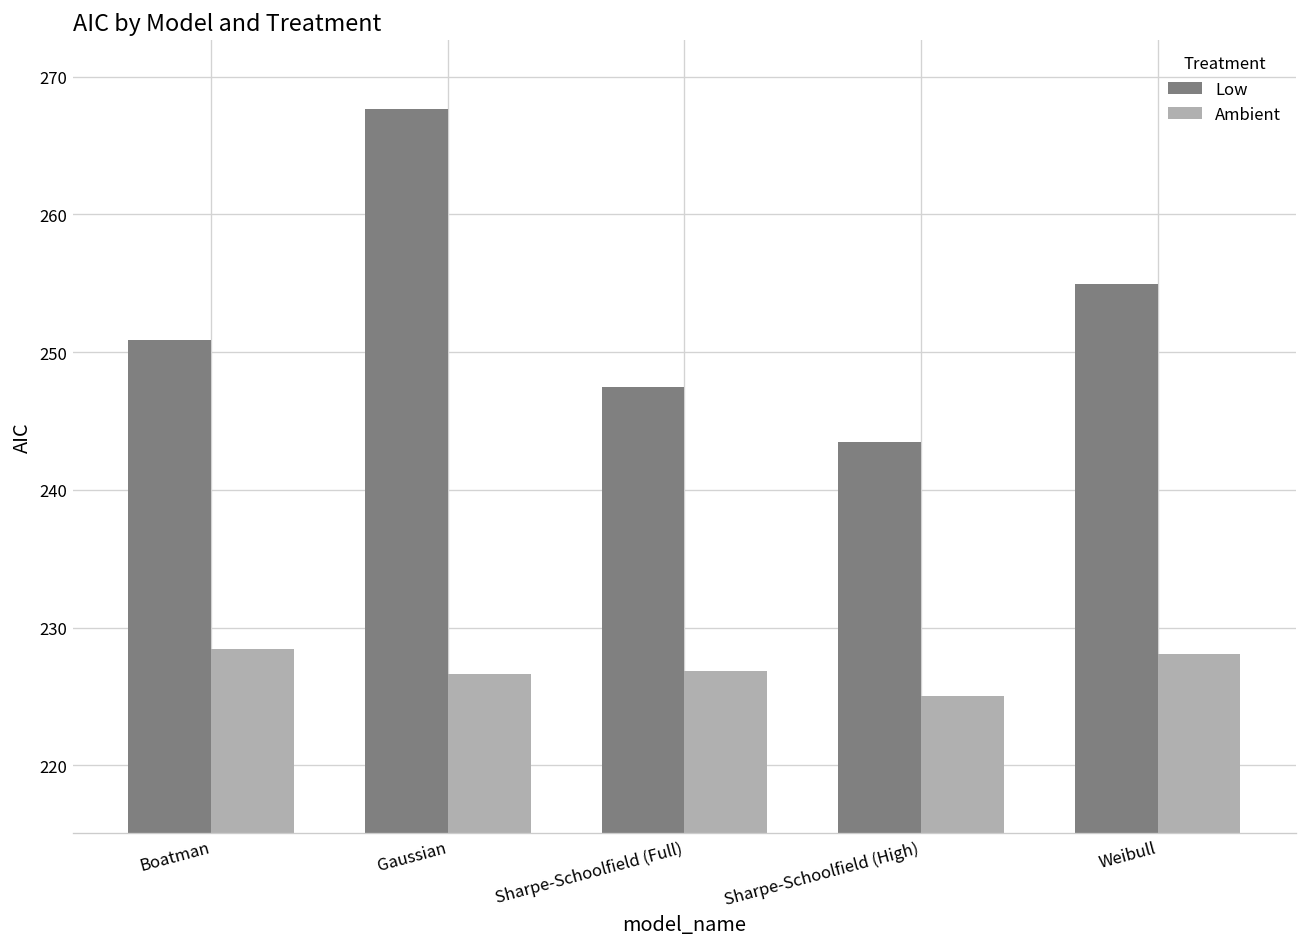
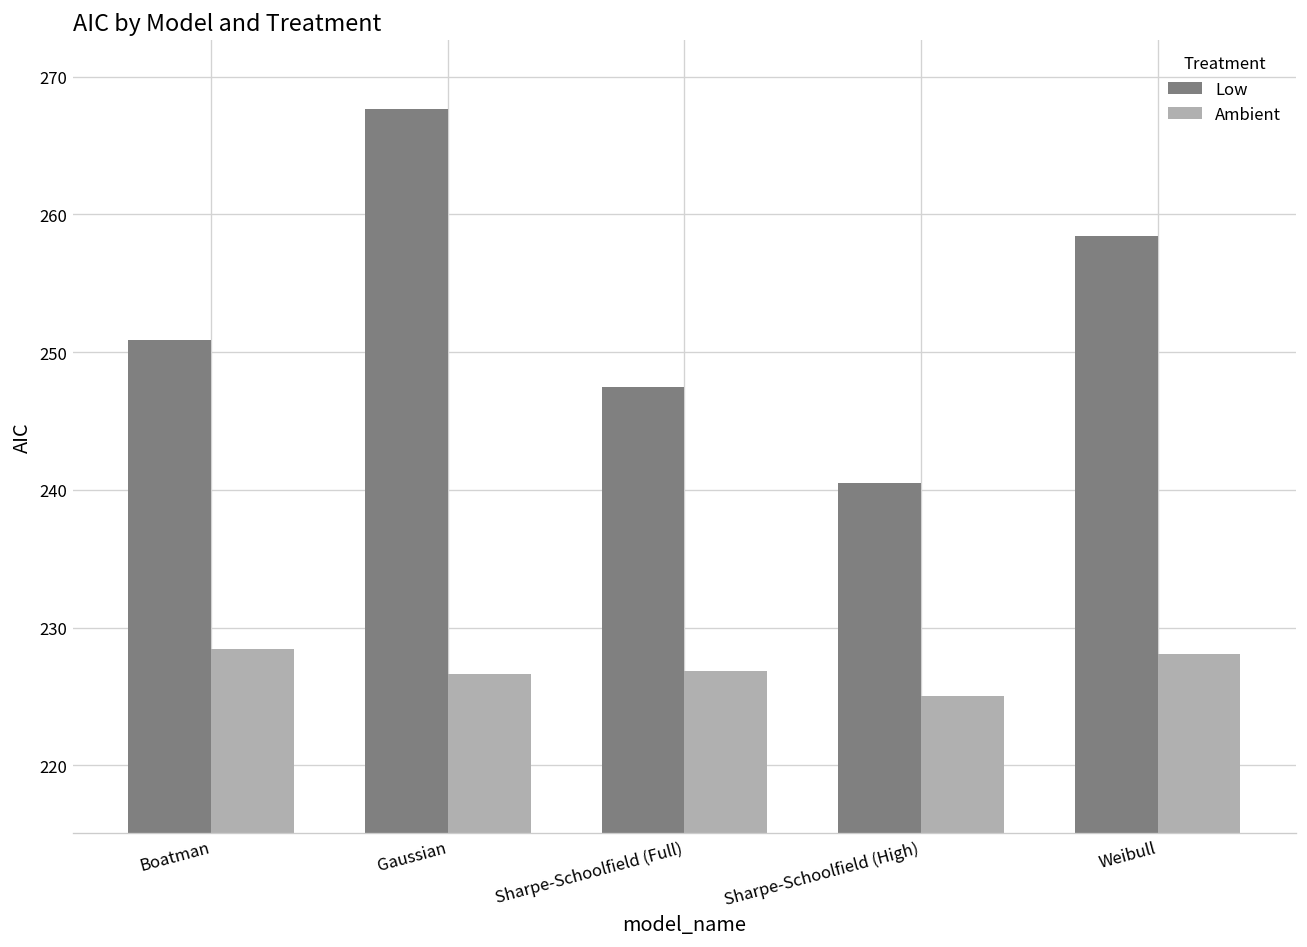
Low, Sharpe-Schoolfield (High): 243.5 -> 240.5
Low, Weibull: 255.0 -> 258.4
